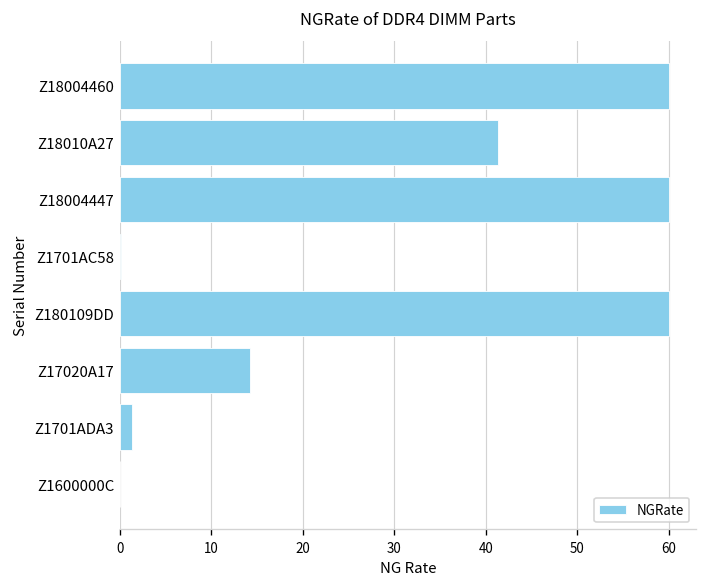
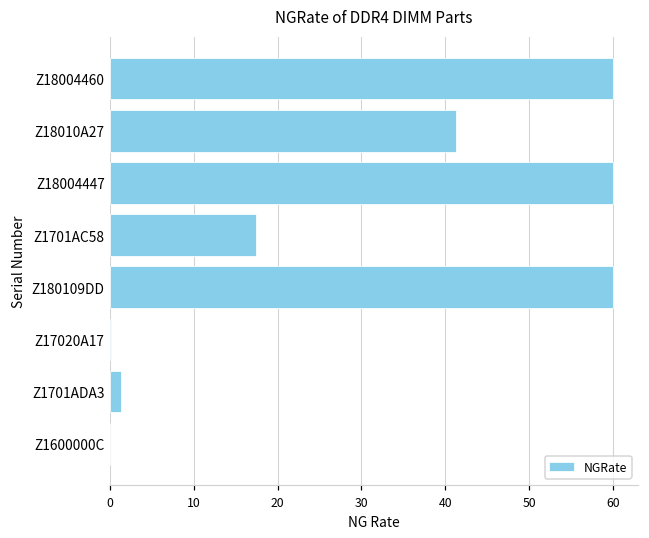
Z1701AC58: 0 -> 17
Z17020A17: 14 -> 0
